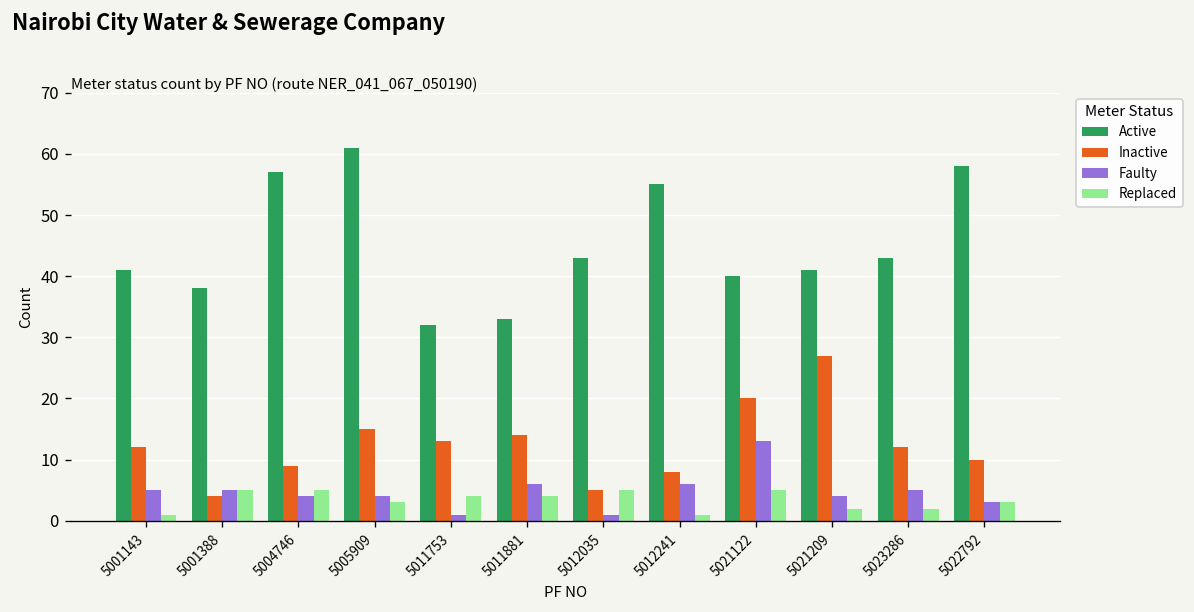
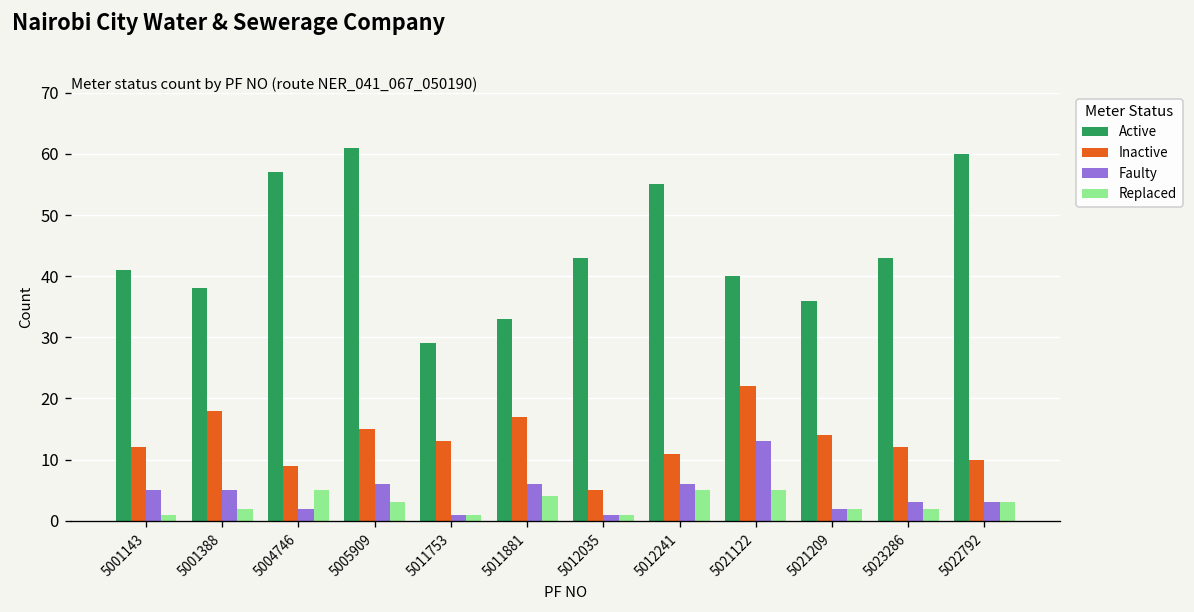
Inactive, 5001388: 4 -> 18
Replaced, 5001388: 5 -> 2
Faulty, 5004746: 4 -> 2
Faulty, 5005909: 4 -> 6
Active, 5011753: 32 -> 29
Replaced, 5011753: 4 -> 1
Inactive, 5011881: 14 -> 17
Replaced, 5012035: 5 -> 1
Inactive, 5012241: 8 -> 11
Replaced, 5012241: 1 -> 5
Inactive, 5021122: 20 -> 22
Active, 5021209: 41 -> 36
Inactive, 5021209: 27 -> 14
Faulty, 5021209: 4 -> 2
Faulty, 5023286: 5 -> 3
Active, 5022792: 58 -> 60
